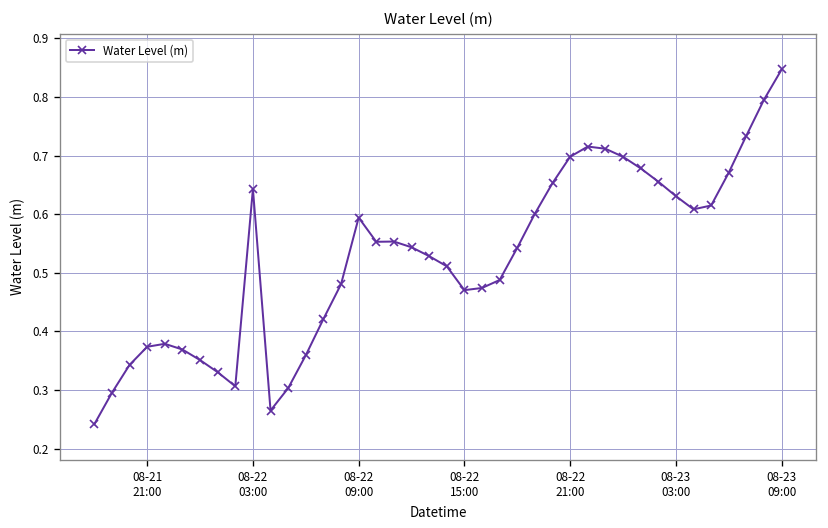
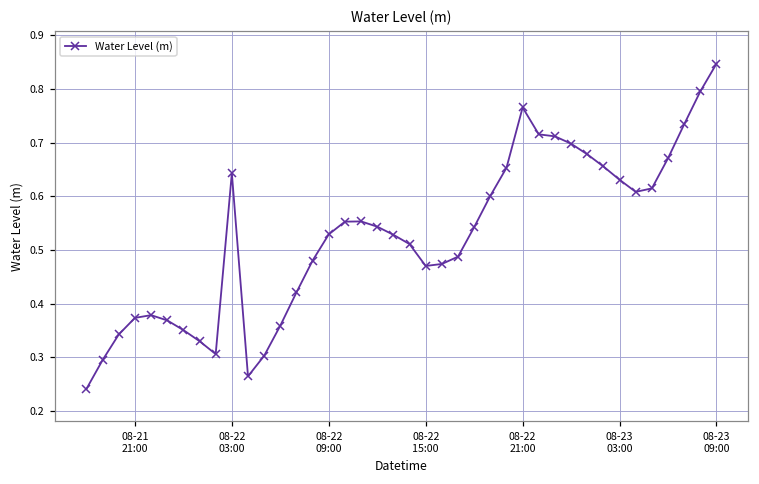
08-22 09:00: 0.59 -> 0.53
08-22 21:00: 0.70 -> 0.77
